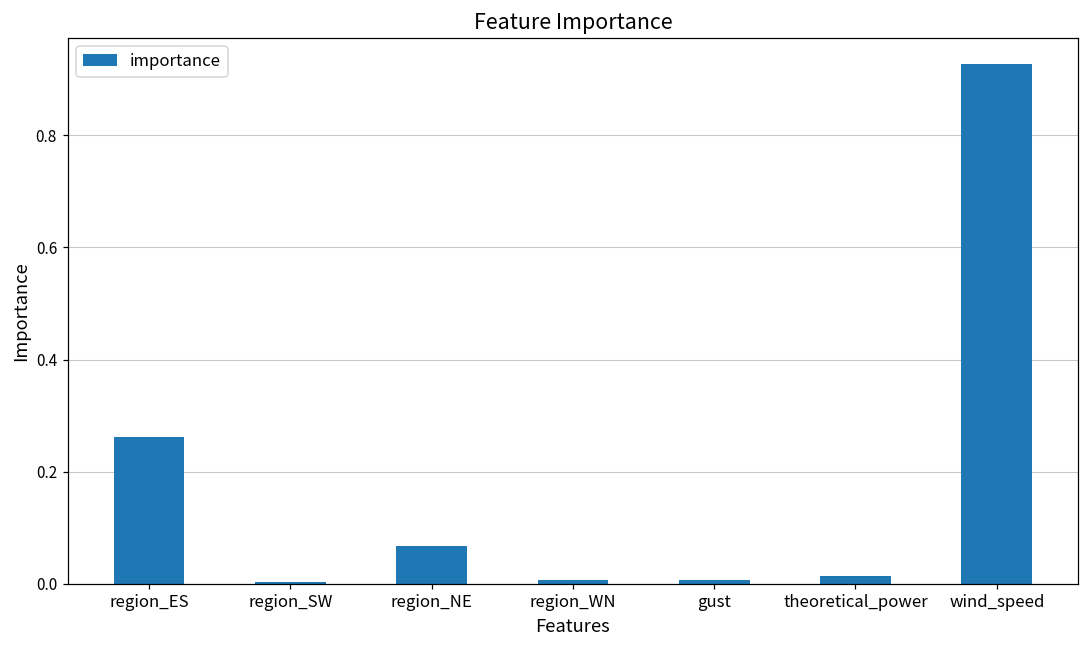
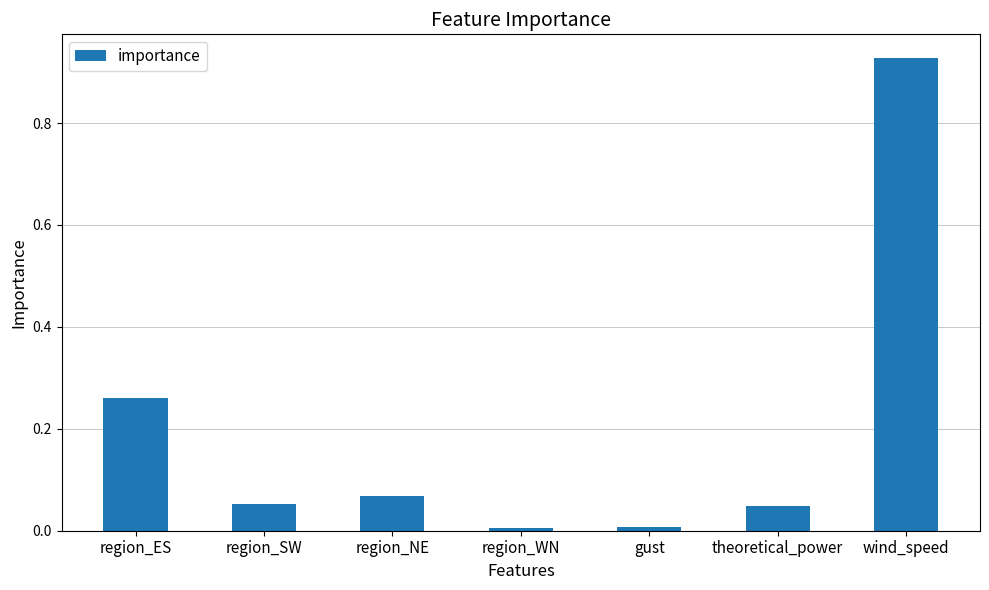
region_SW: 0.00 -> 0.05
theoretical_power: 0.01 -> 0.05
